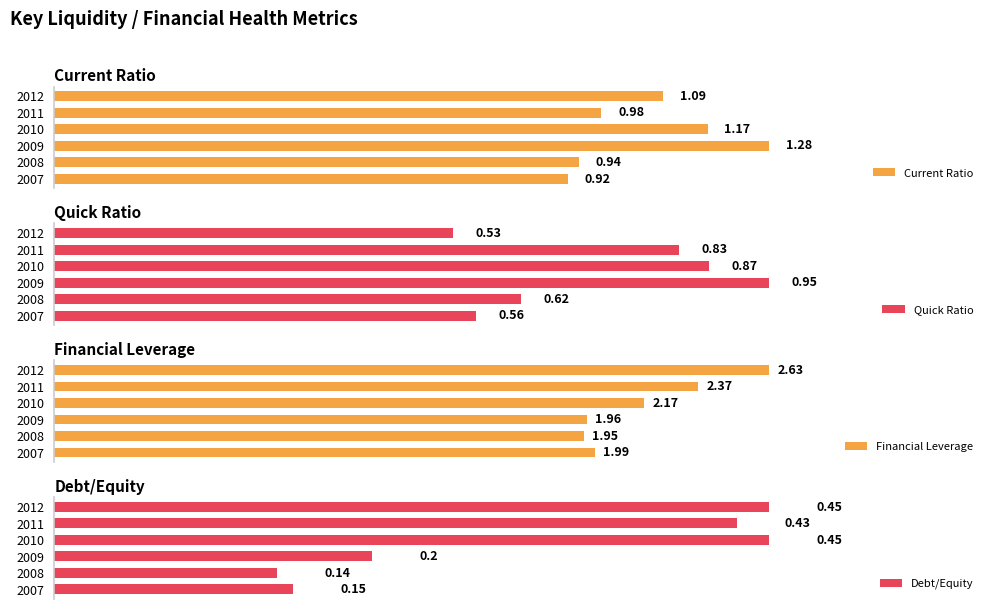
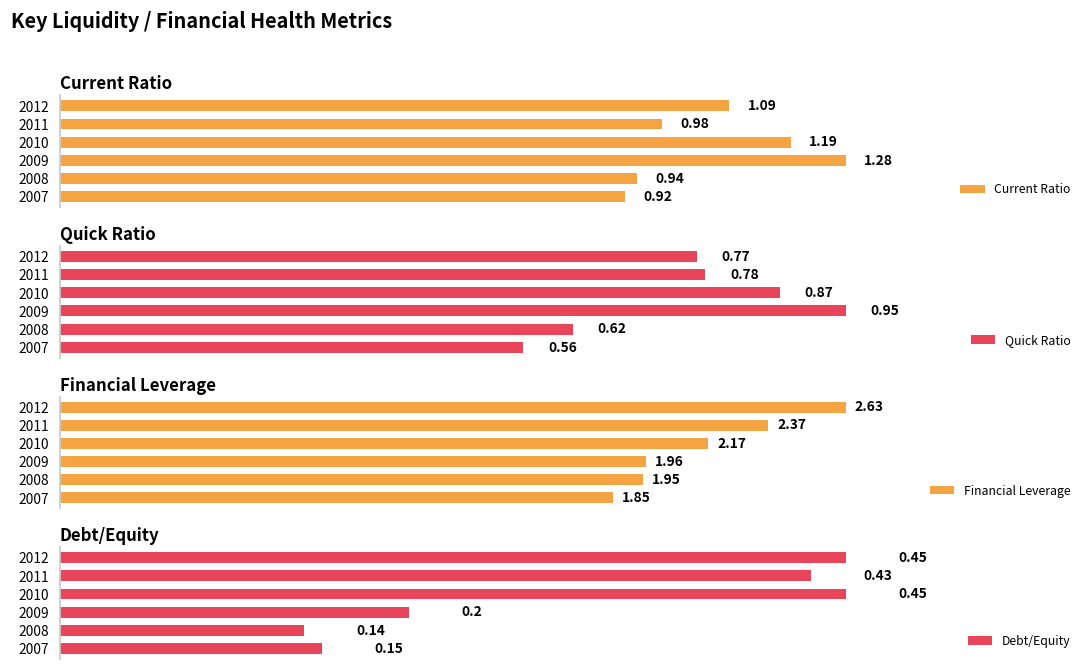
Current Ratio, 2010: 1.17 -> 1.19
Quick Ratio, 2012: 0.53 -> 0.77
Quick Ratio, 2011: 0.83 -> 0.78
Financial Leverage, 2007: 1.99 -> 1.85
